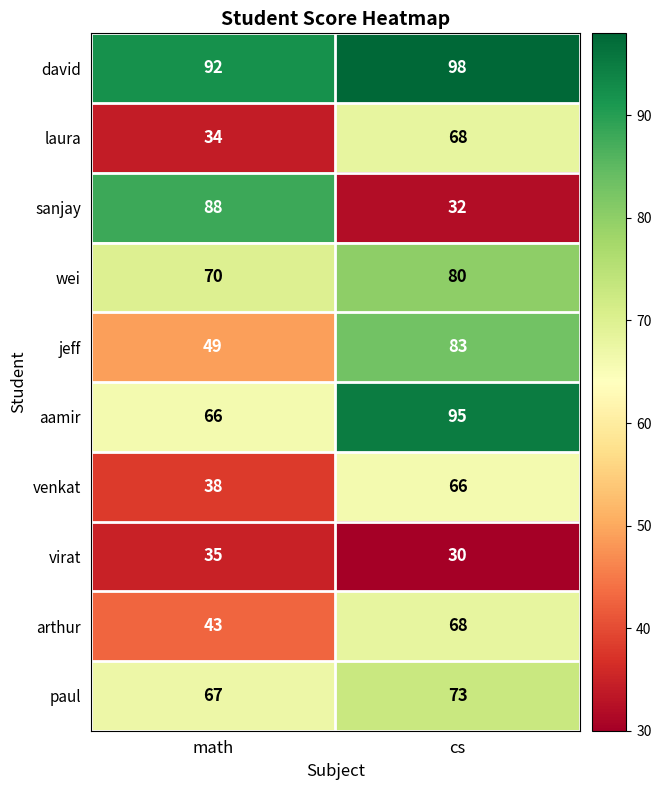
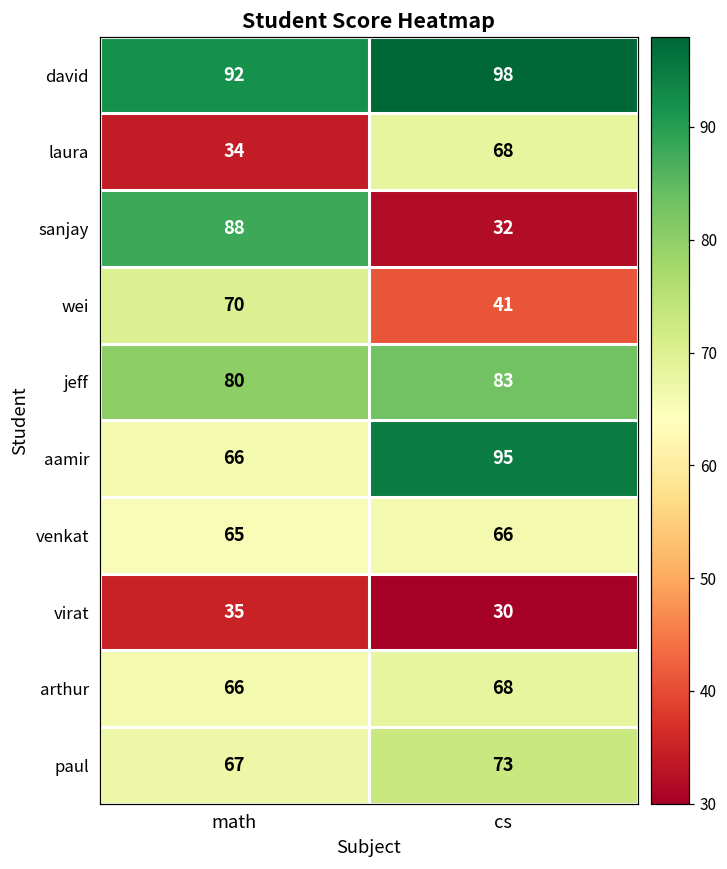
wei, cs: 80 -> 41
jeff, math: 49 -> 80
venkat, math: 38 -> 65
arthur, math: 43 -> 66
